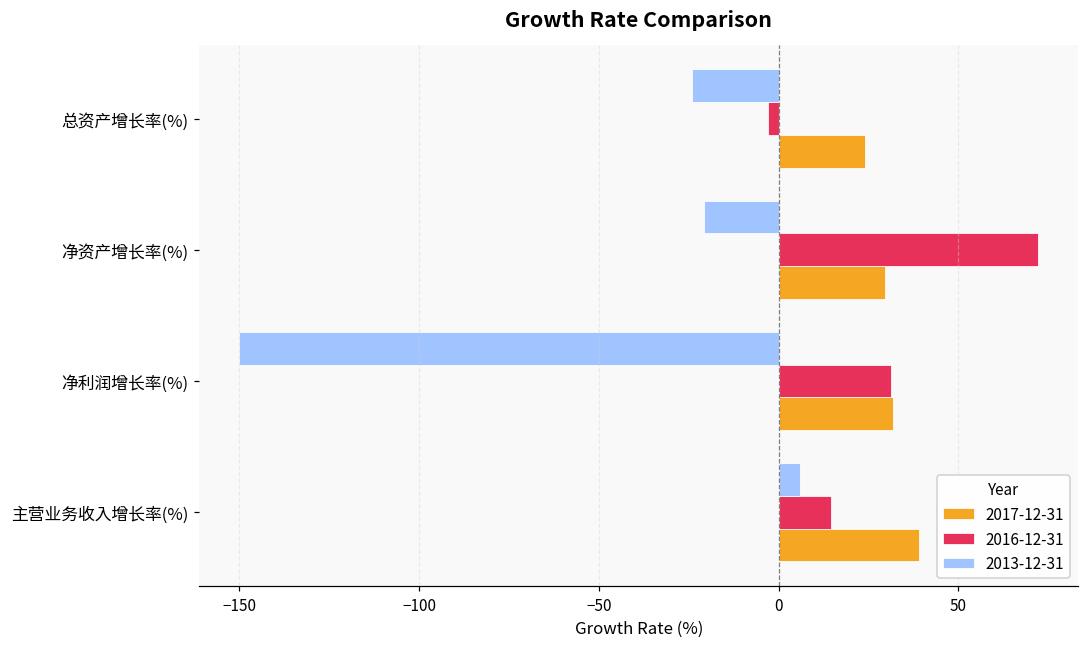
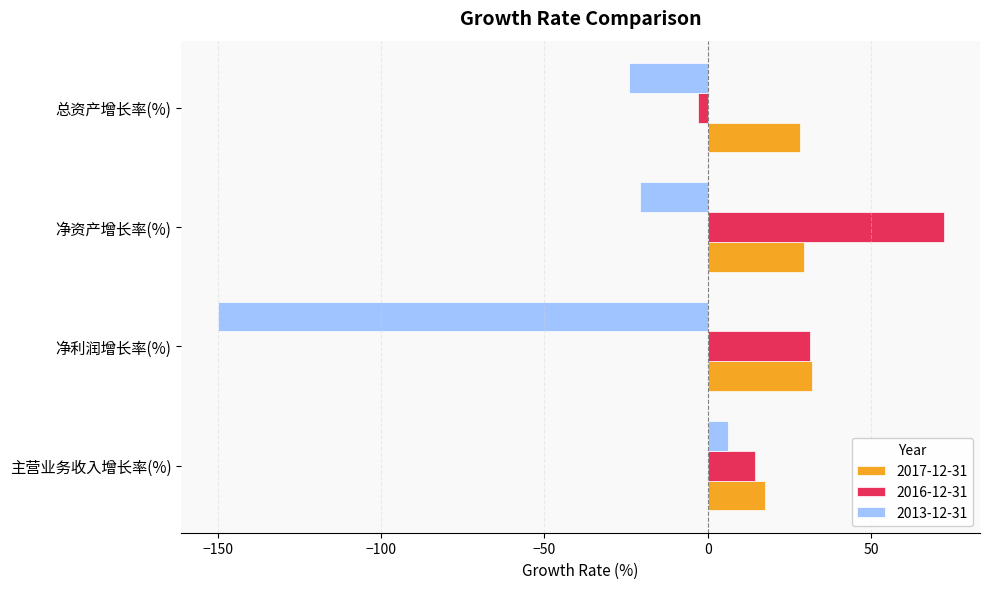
2017-12-31, 总资产增长率(%): 24 -> 28
2017-12-31, 主营业务收入增长率(%): 39 -> 18
